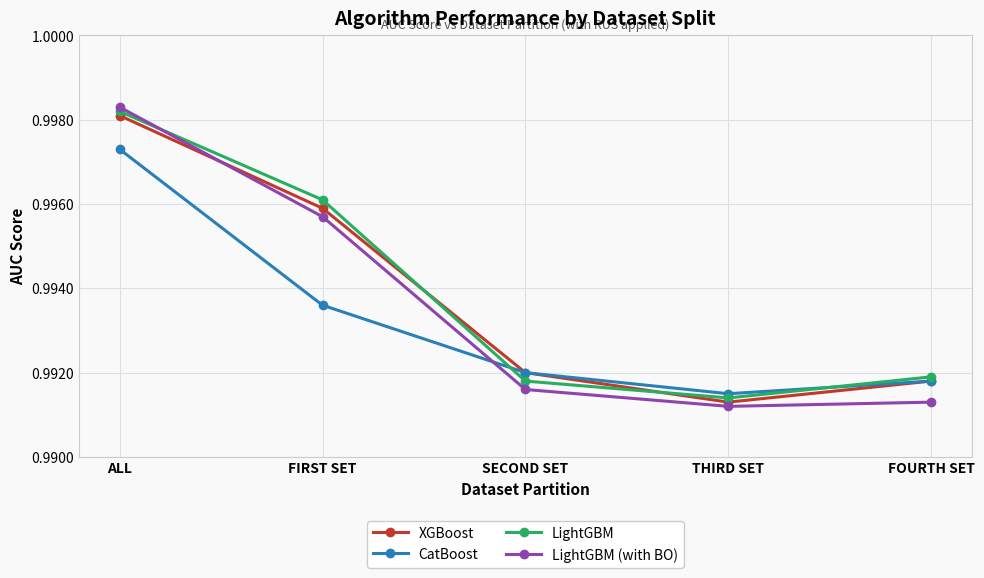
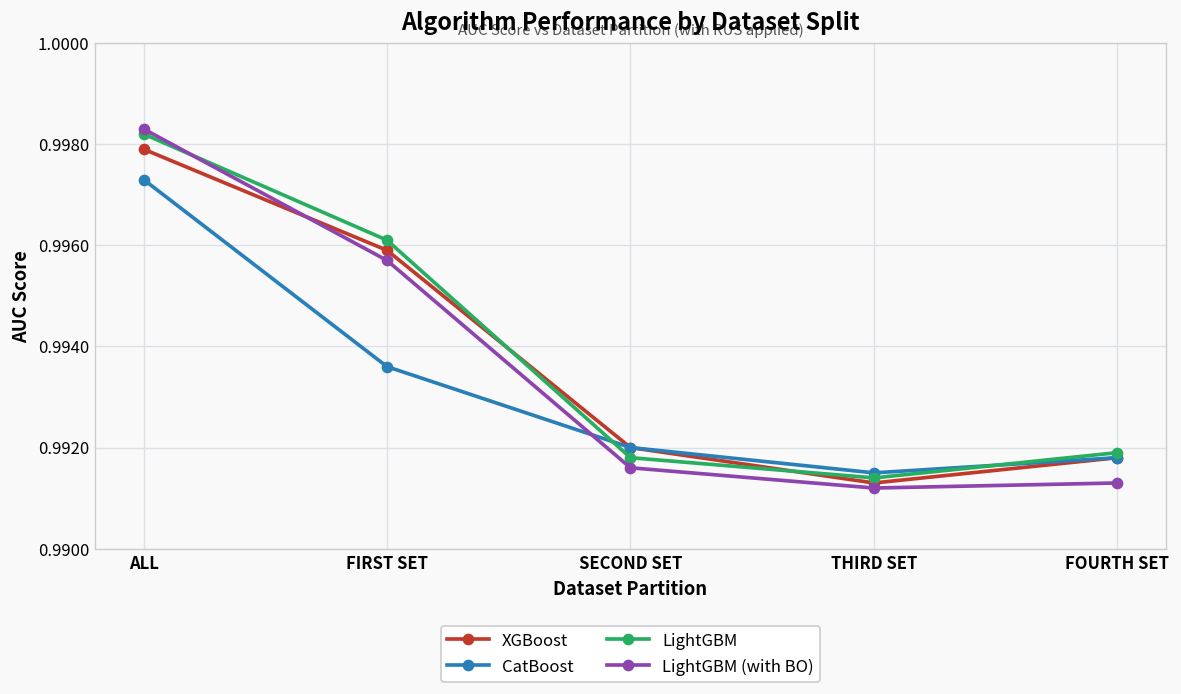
XGBoost, ALL: 0.9981 -> 0.9979
